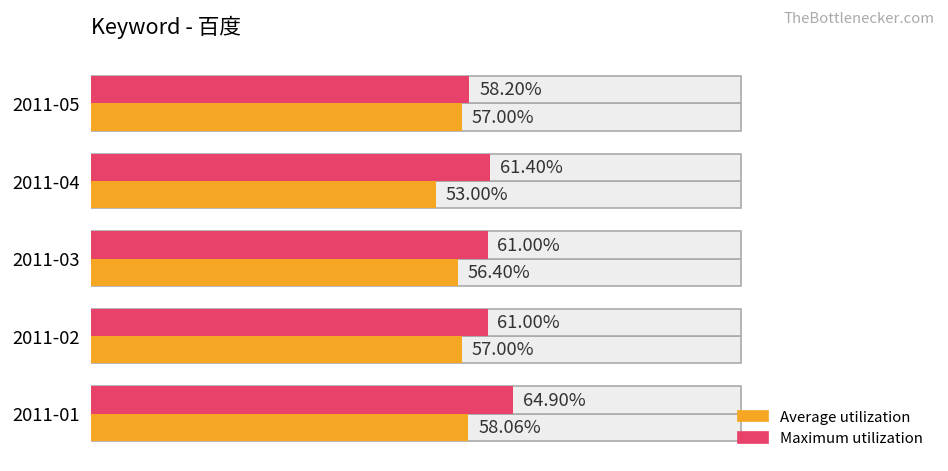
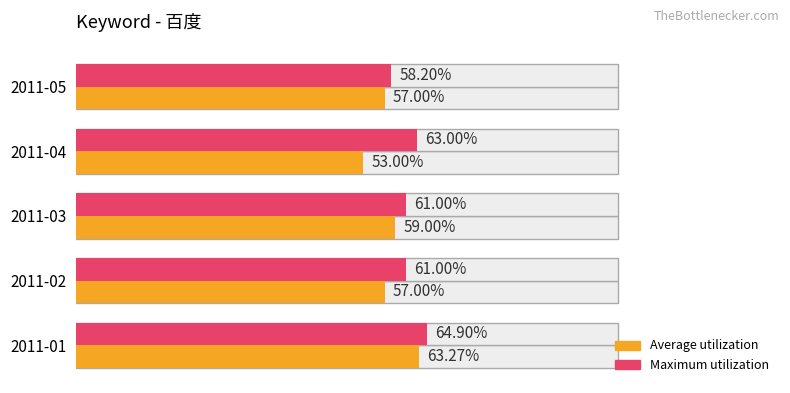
Maximum utilization, 2011-04: 61.40% -> 63.00%
Average utilization, 2011-03: 56.40% -> 59.00%
Average utilization, 2011-01: 58.06% -> 63.27%
